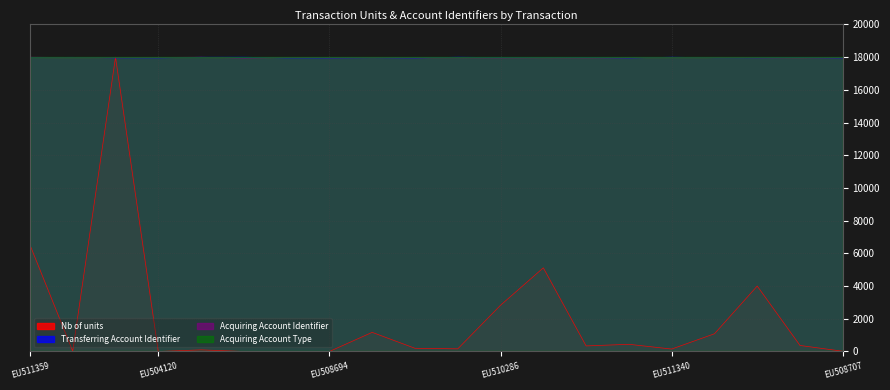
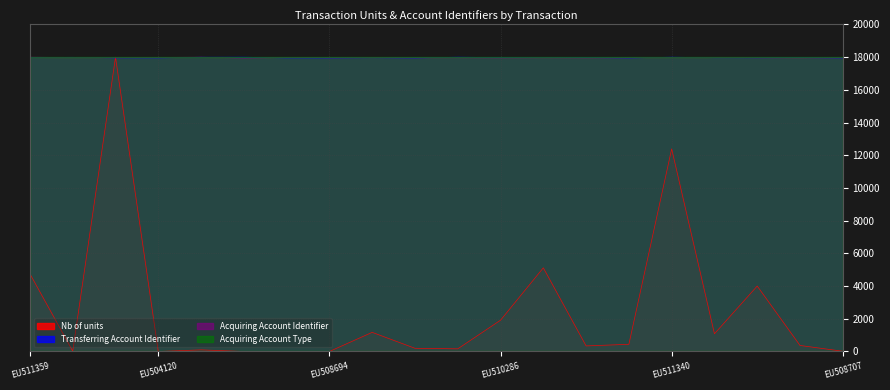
Nb of units, EU511359: 6500 -> 4700
Nb of units, EU510286: 2800 -> 1900
Nb of units, EU511340: 100 -> 12400
